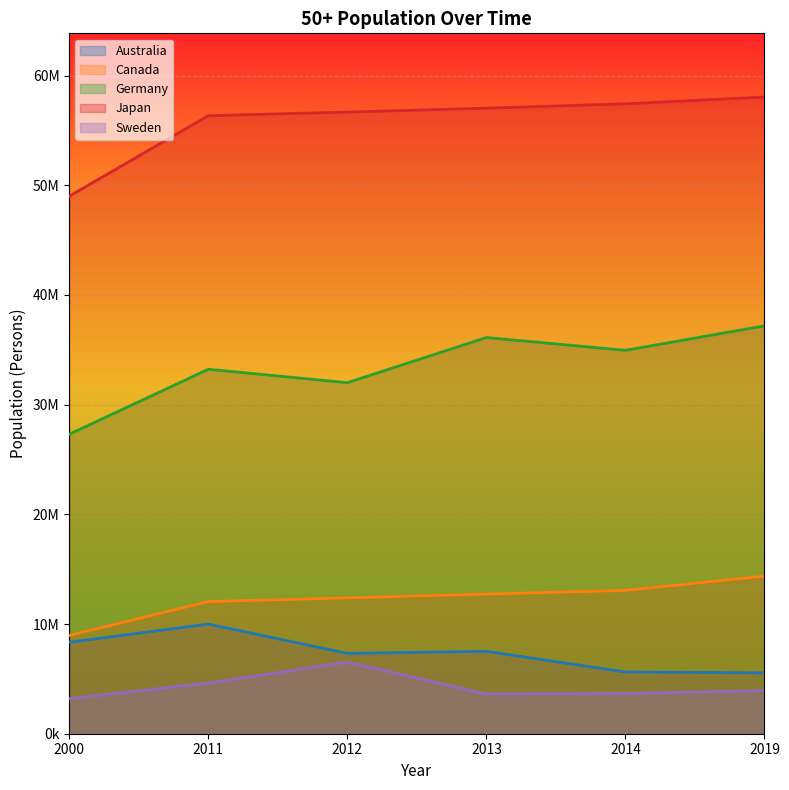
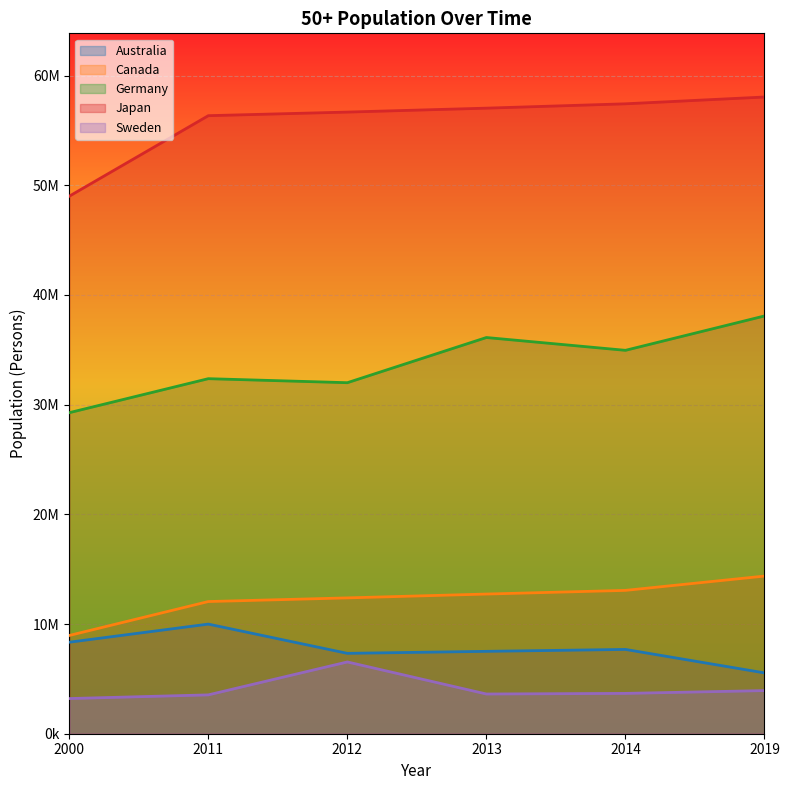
Germany, 2000: 27300000 -> 29300000
Germany, 2011: 33200000 -> 32400000
Sweden, 2011: 4600000 -> 3500000
Australia, 2014: 5600000 -> 7700000
Germany, 2019: 37200000 -> 38100000
